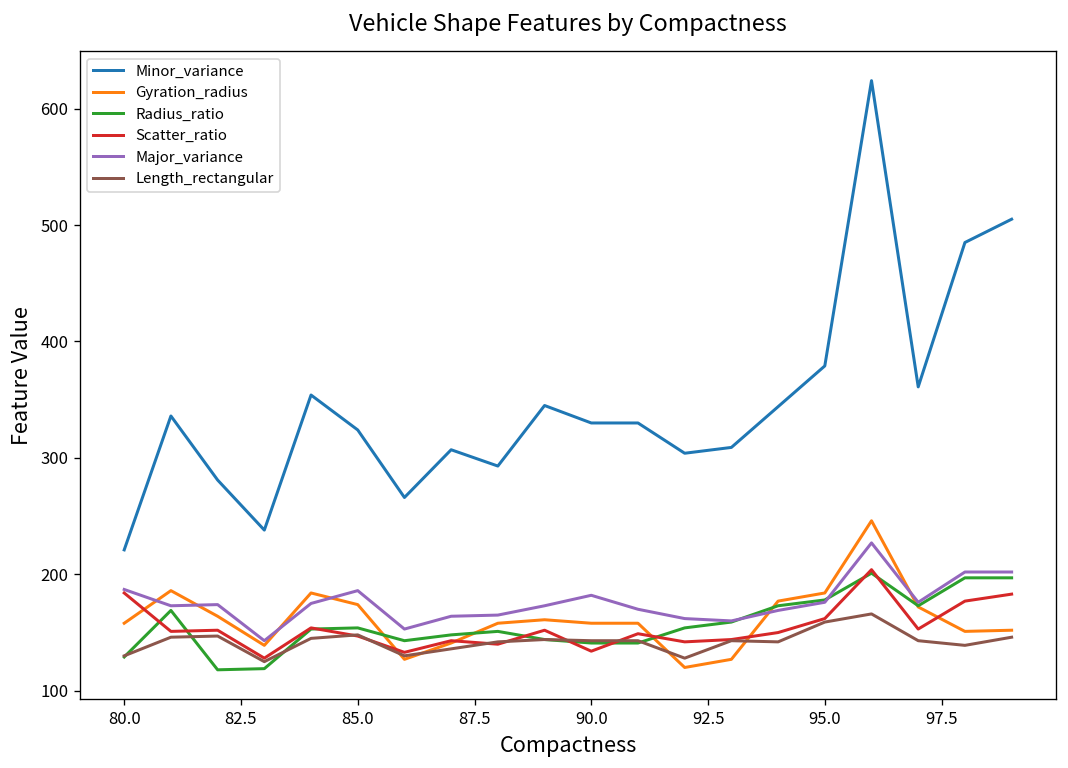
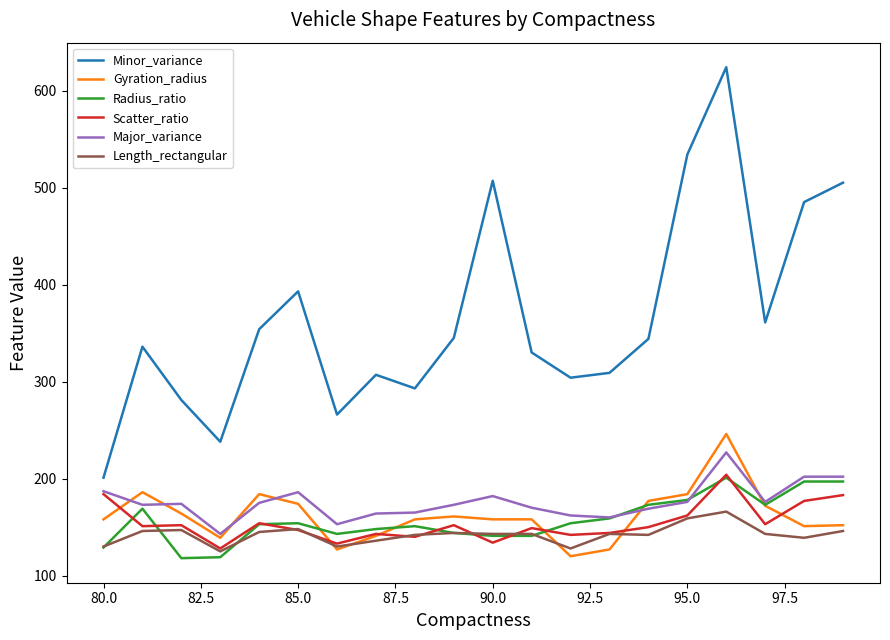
Minor_variance, 80.0: 220 -> 200
Minor_variance, 85.0: 320 -> 390
Minor_variance, 90.0: 330 -> 510
Minor_variance, 95.0: 380 -> 530
